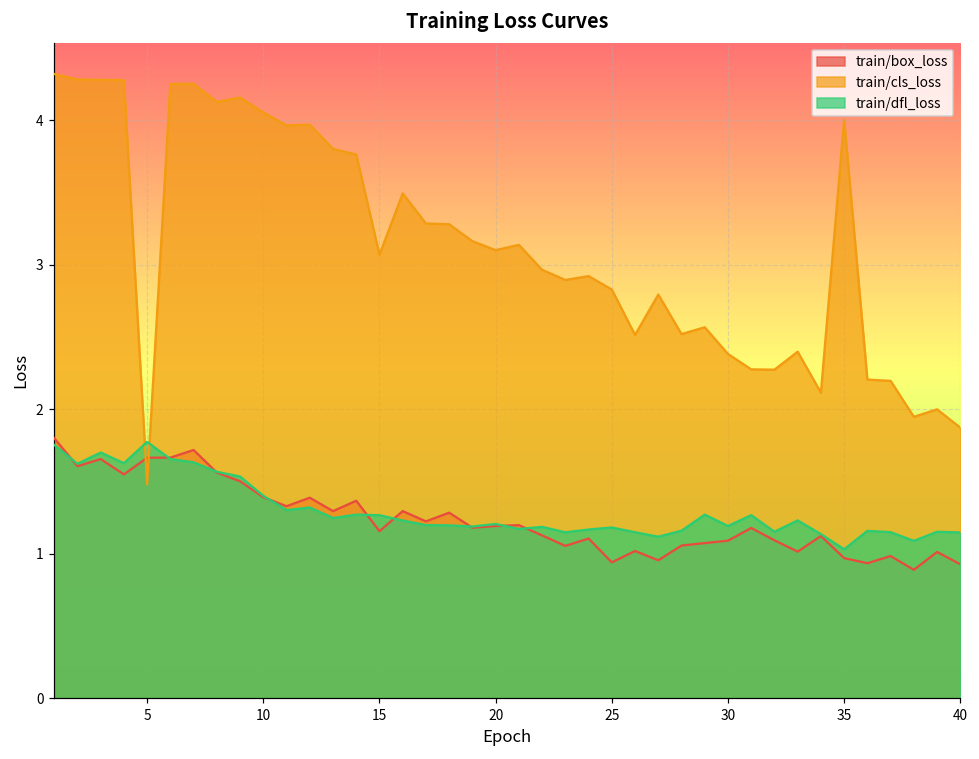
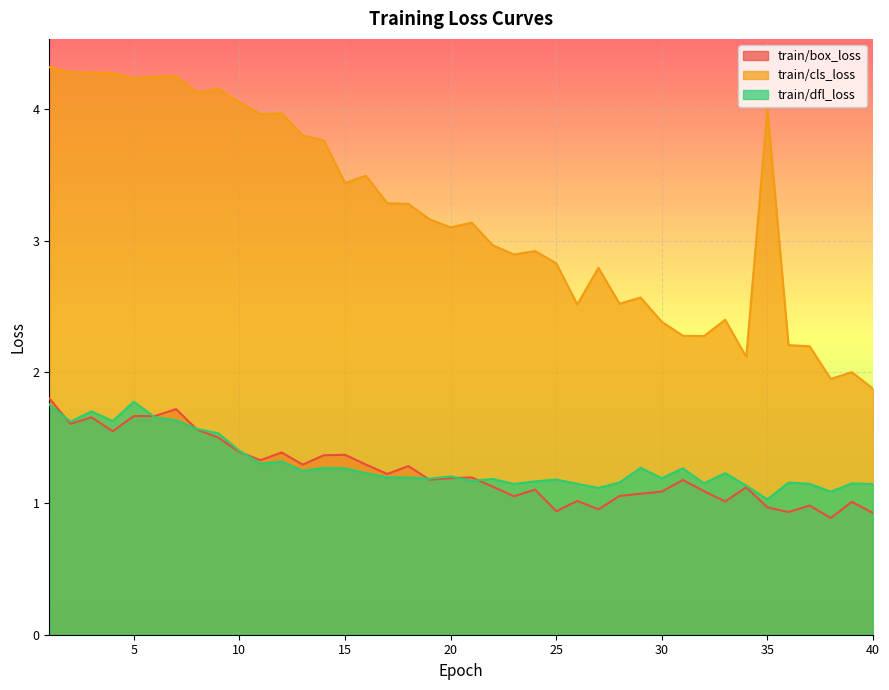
train/cls_loss, 5: 1.48 -> 4.24
train/box_loss, 15: 1.16 -> 1.37
train/cls_loss, 15: 3.07 -> 3.44
